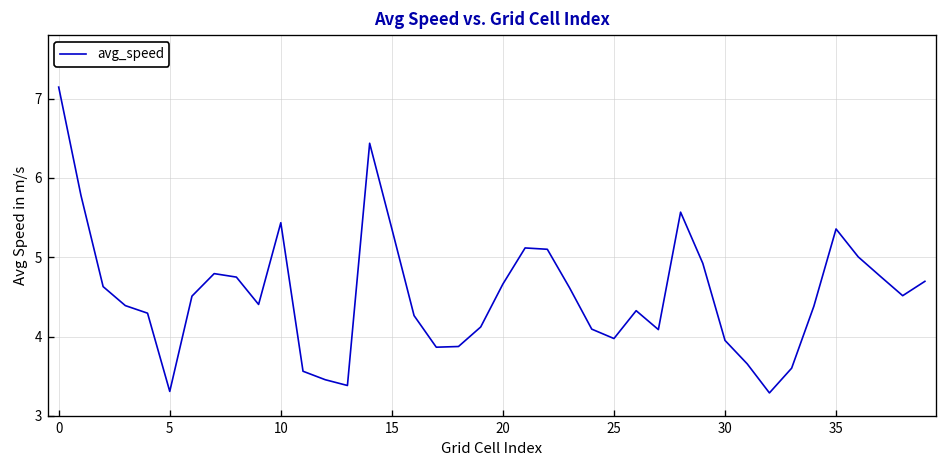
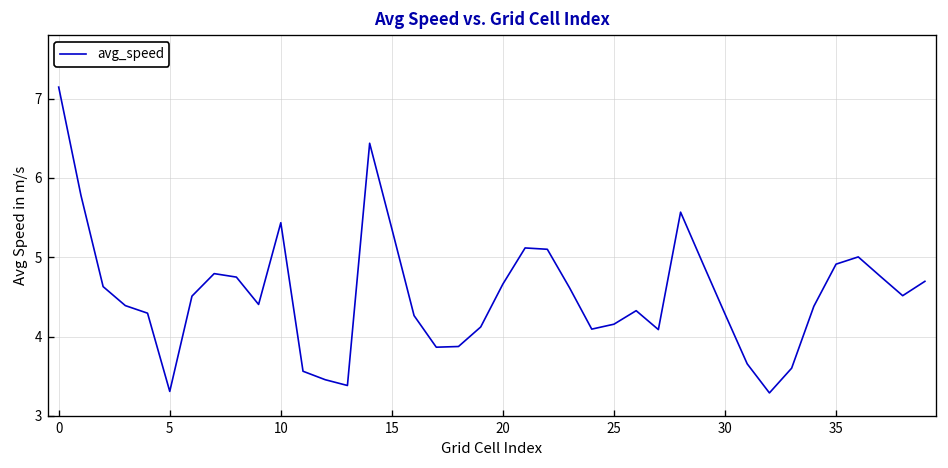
25: 4.0 -> 4.2
30: 4.0 -> 4.3
35: 5.4 -> 4.9
